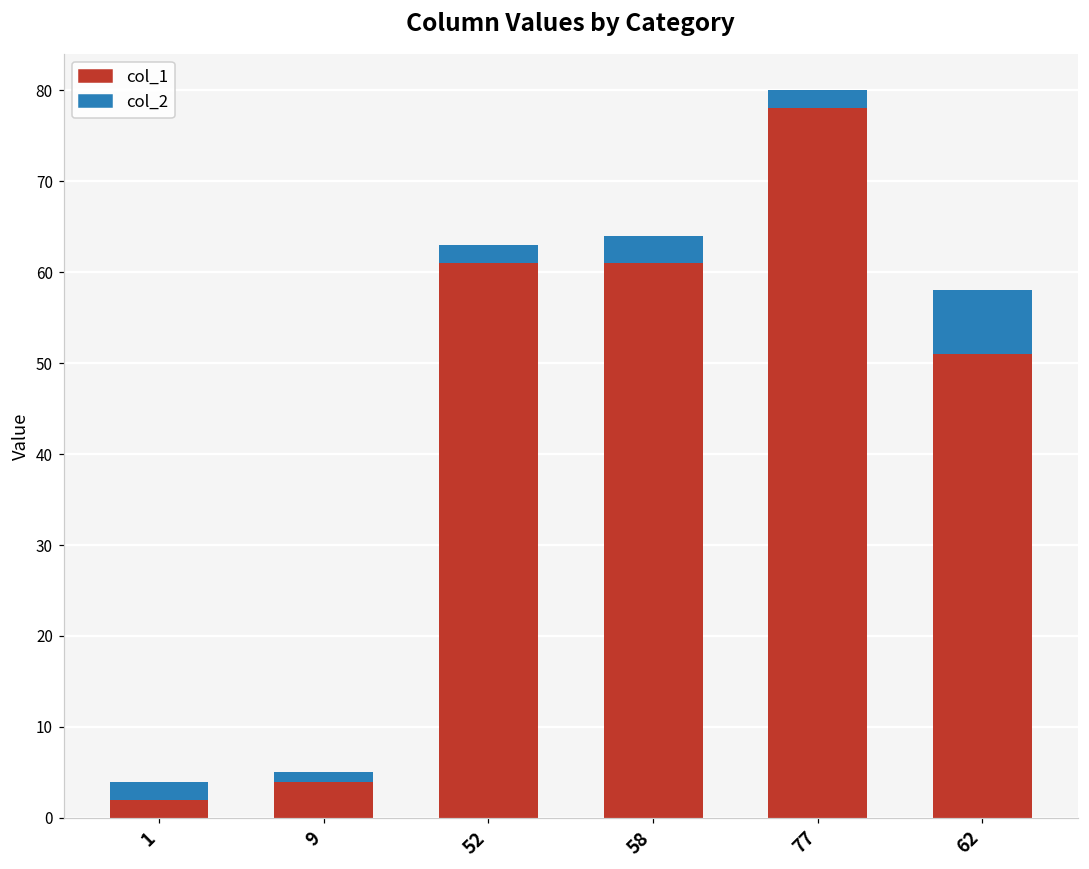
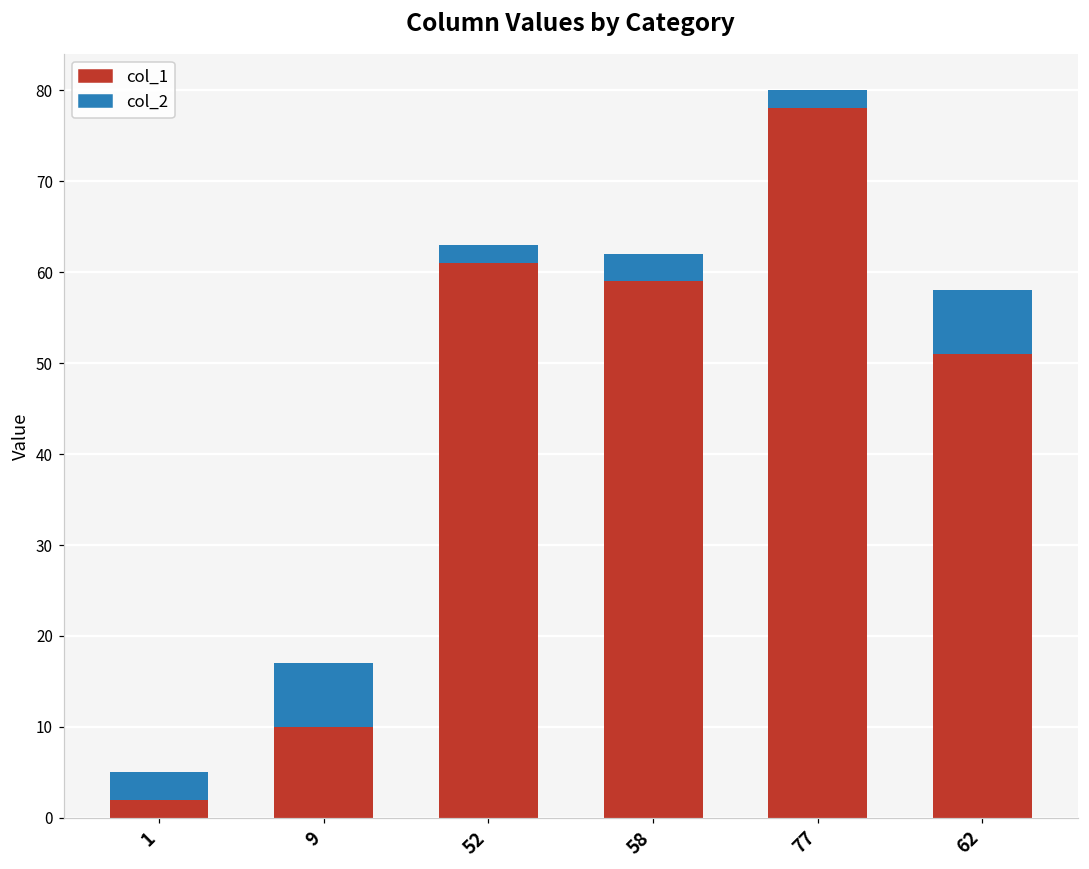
col_2, 1: 2 -> 3
col_1, 9: 4 -> 10
col_2, 9: 1 -> 7
col_1, 58: 61 -> 59
